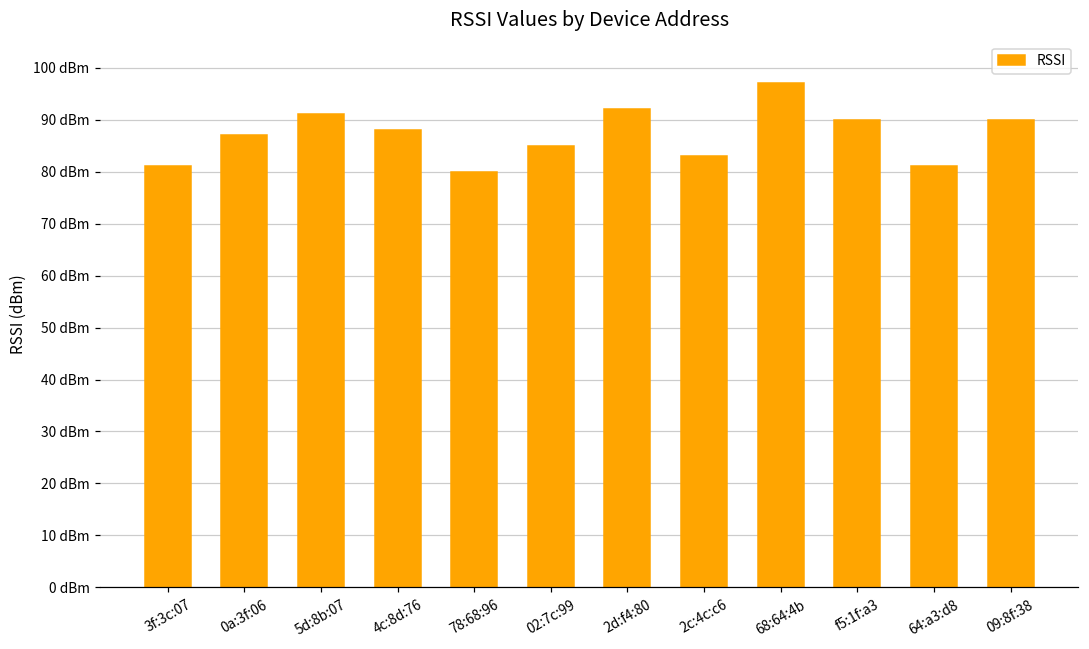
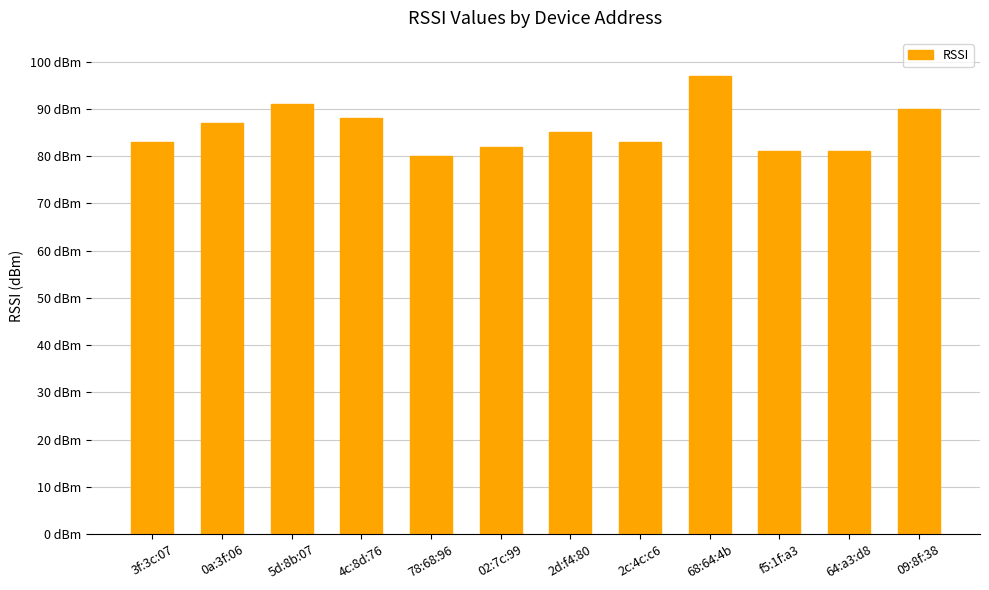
3f:3c:07: 81 dBm -> 83 dBm
02:7c:99: 85 dBm -> 82 dBm
2d:f4:80: 92 dBm -> 85 dBm
f5:1f:a3: 90 dBm -> 81 dBm
